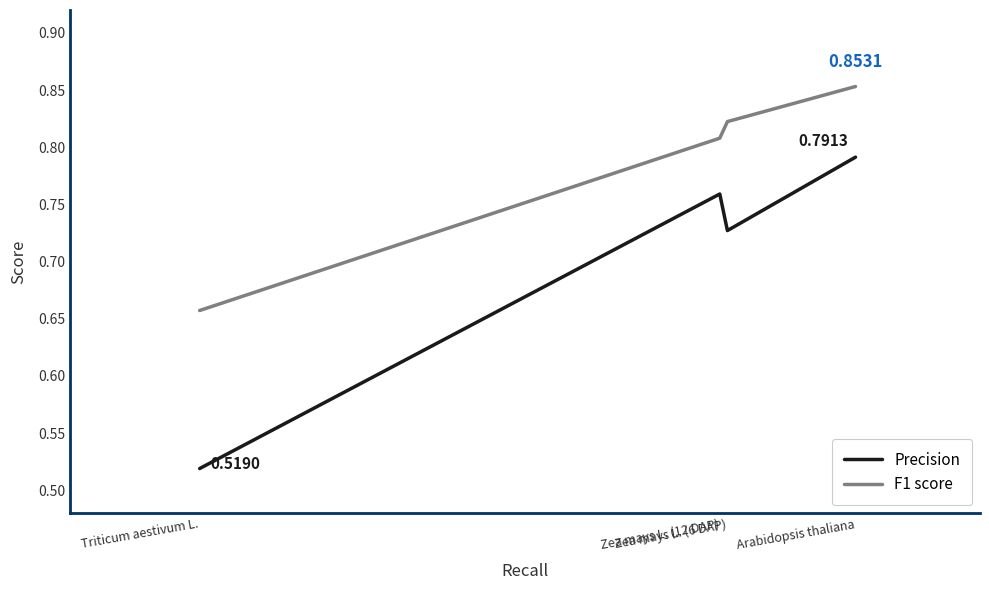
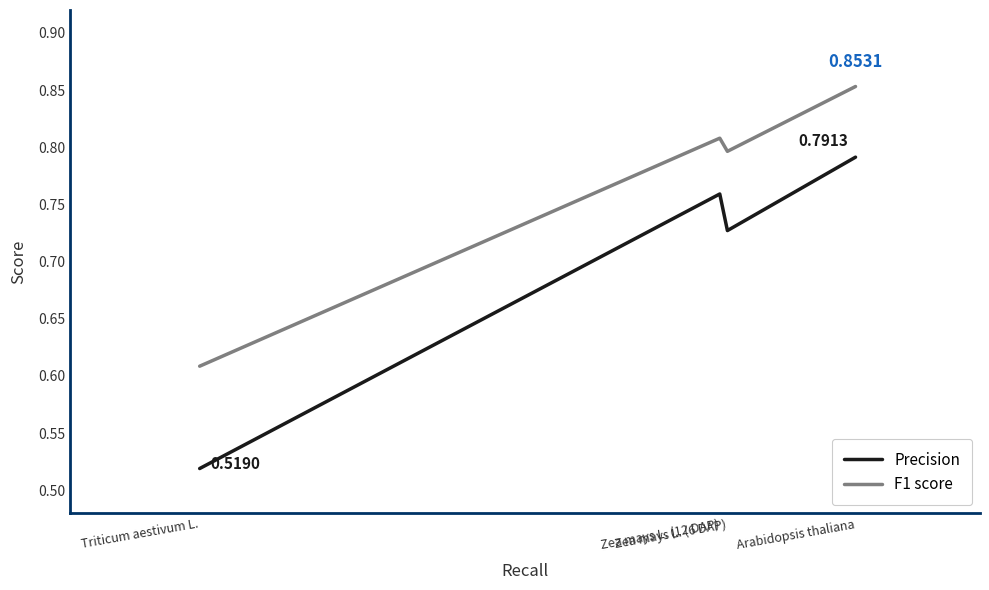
F1 score, Triticum aestivum L.: 0.657 -> 0.609
F1 score, Zea mays L. (6 DAP): 0.822 -> 0.796
